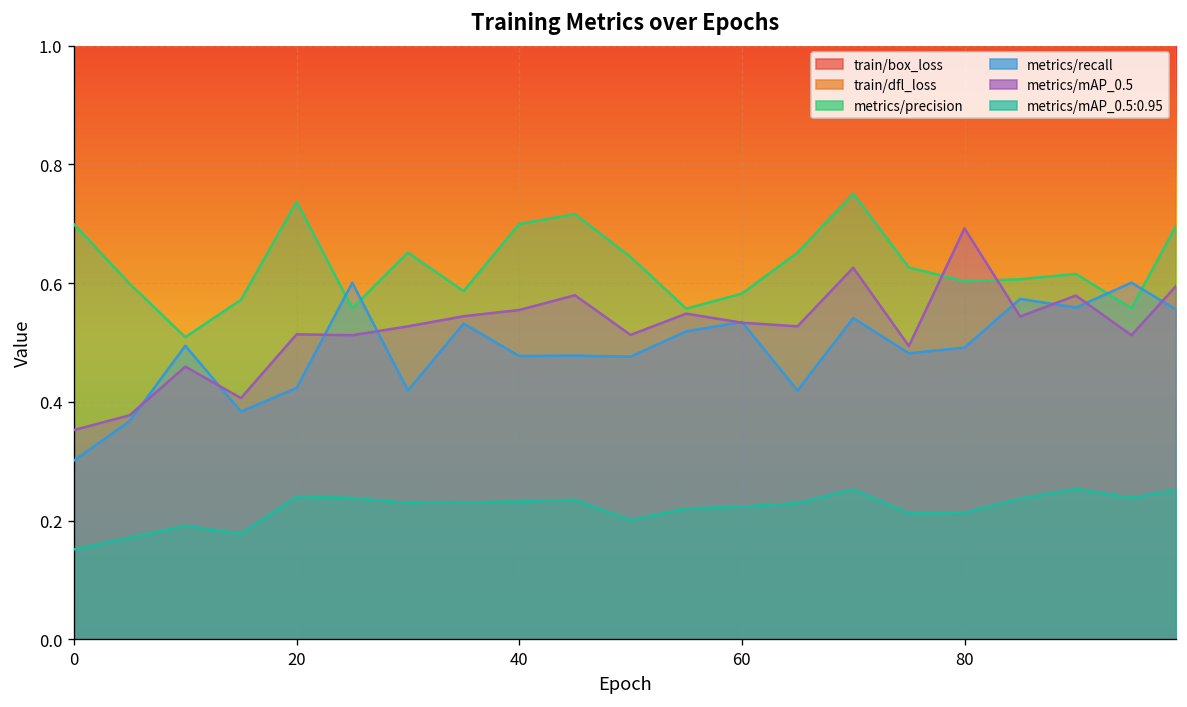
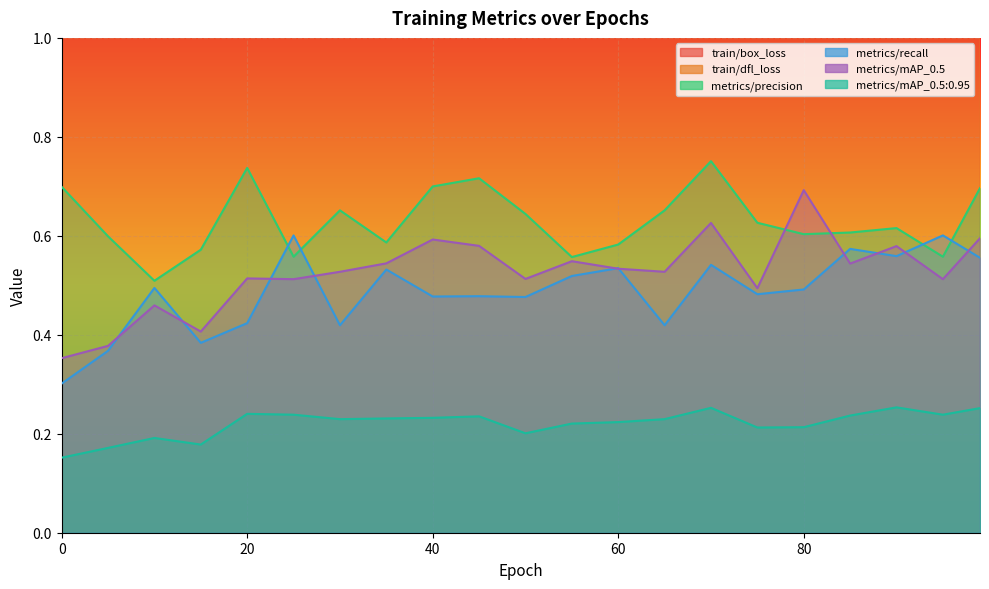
metrics/mAP_0.5, 40: 0.55 -> 0.59
